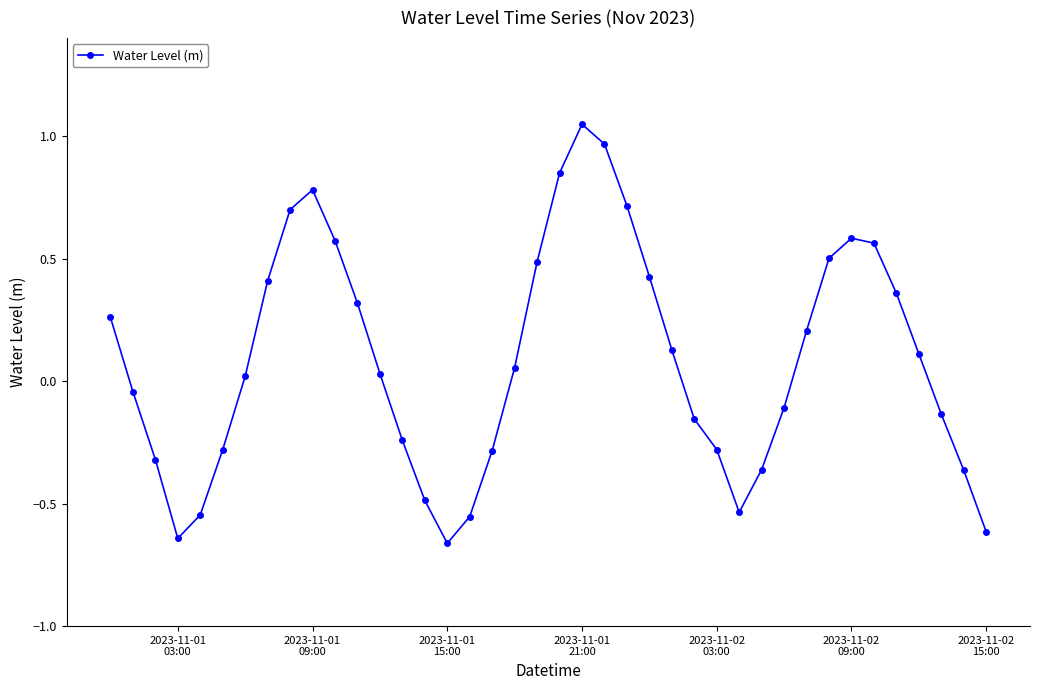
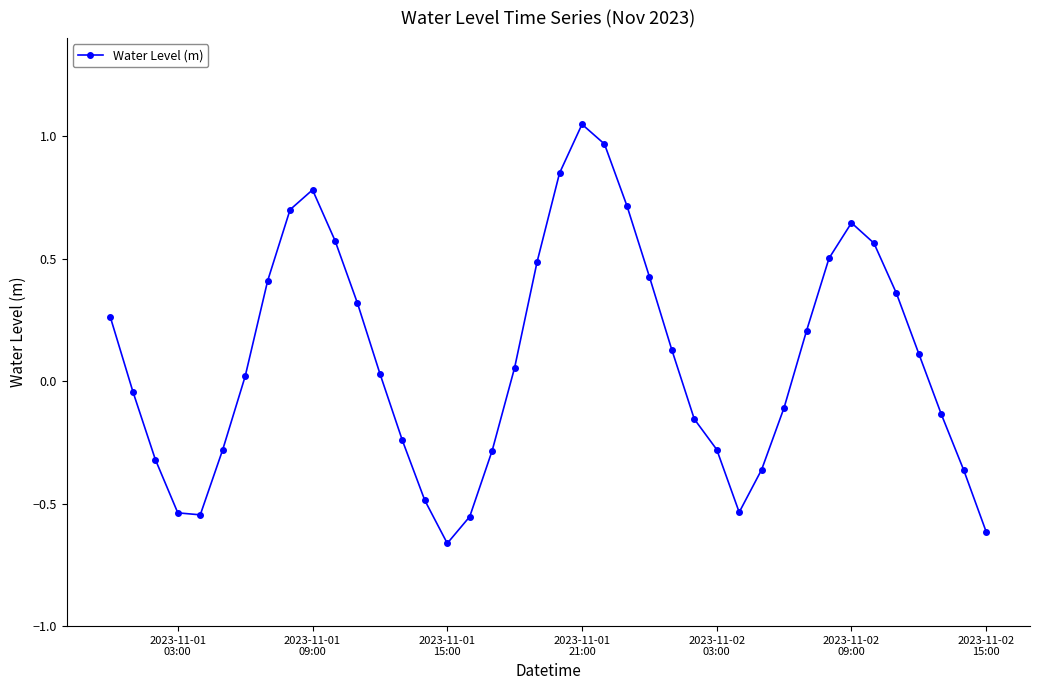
2023-11-01 03:00: -0.64 -> -0.54
2023-11-02 09:00: 0.58 -> 0.65
